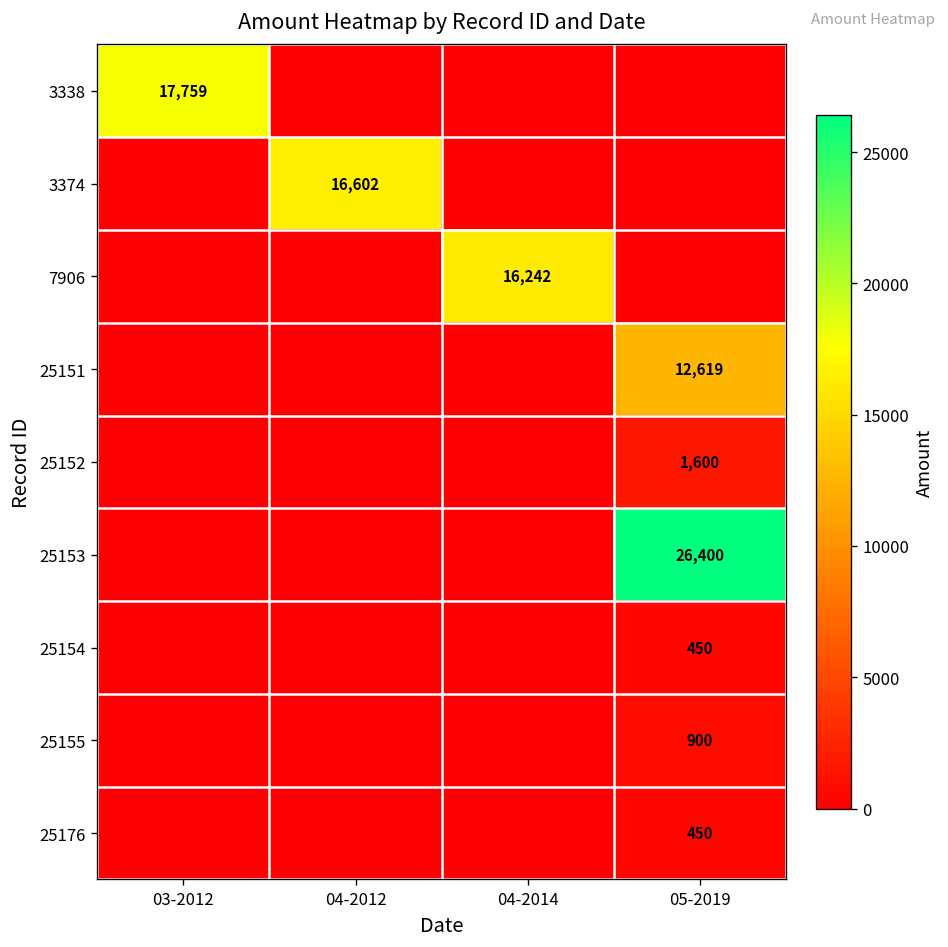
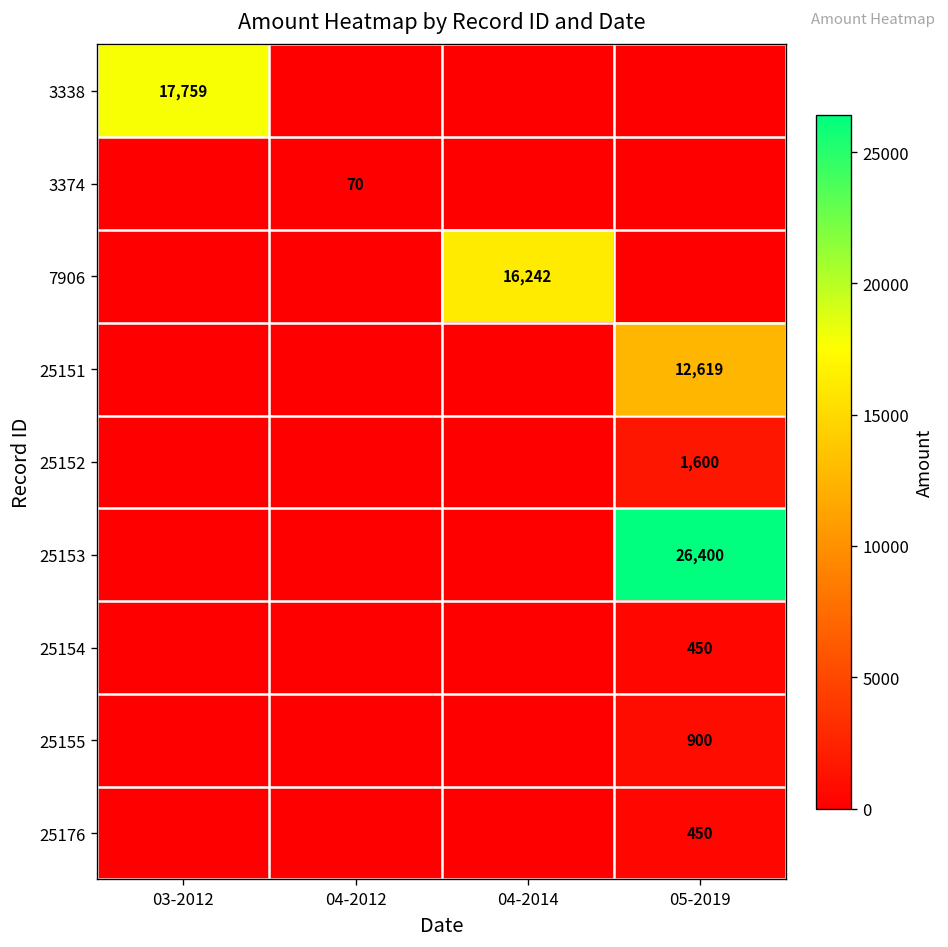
3374, 04-2012: 16,602 -> 70
